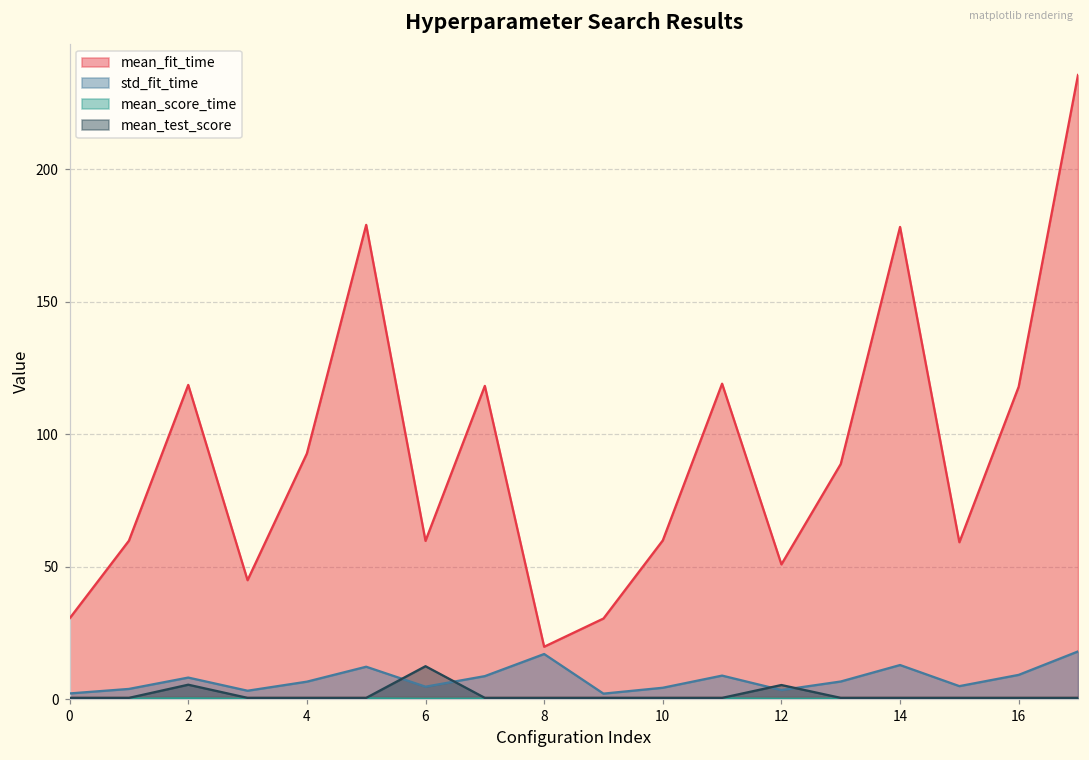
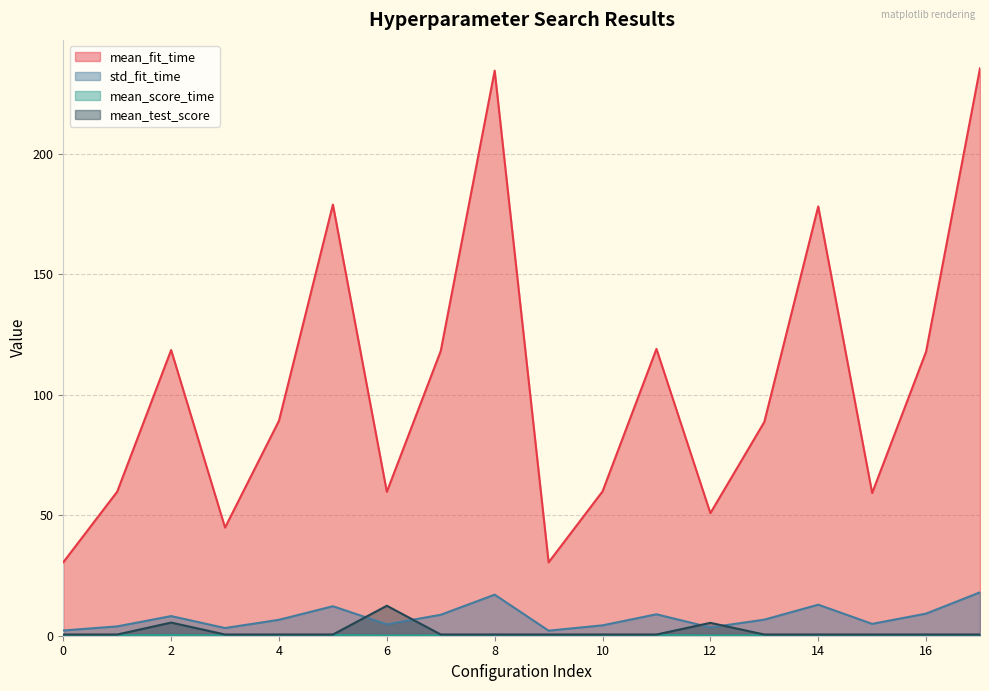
mean_fit_time, 4: 93 -> 89
mean_fit_time, 8: 20 -> 234
